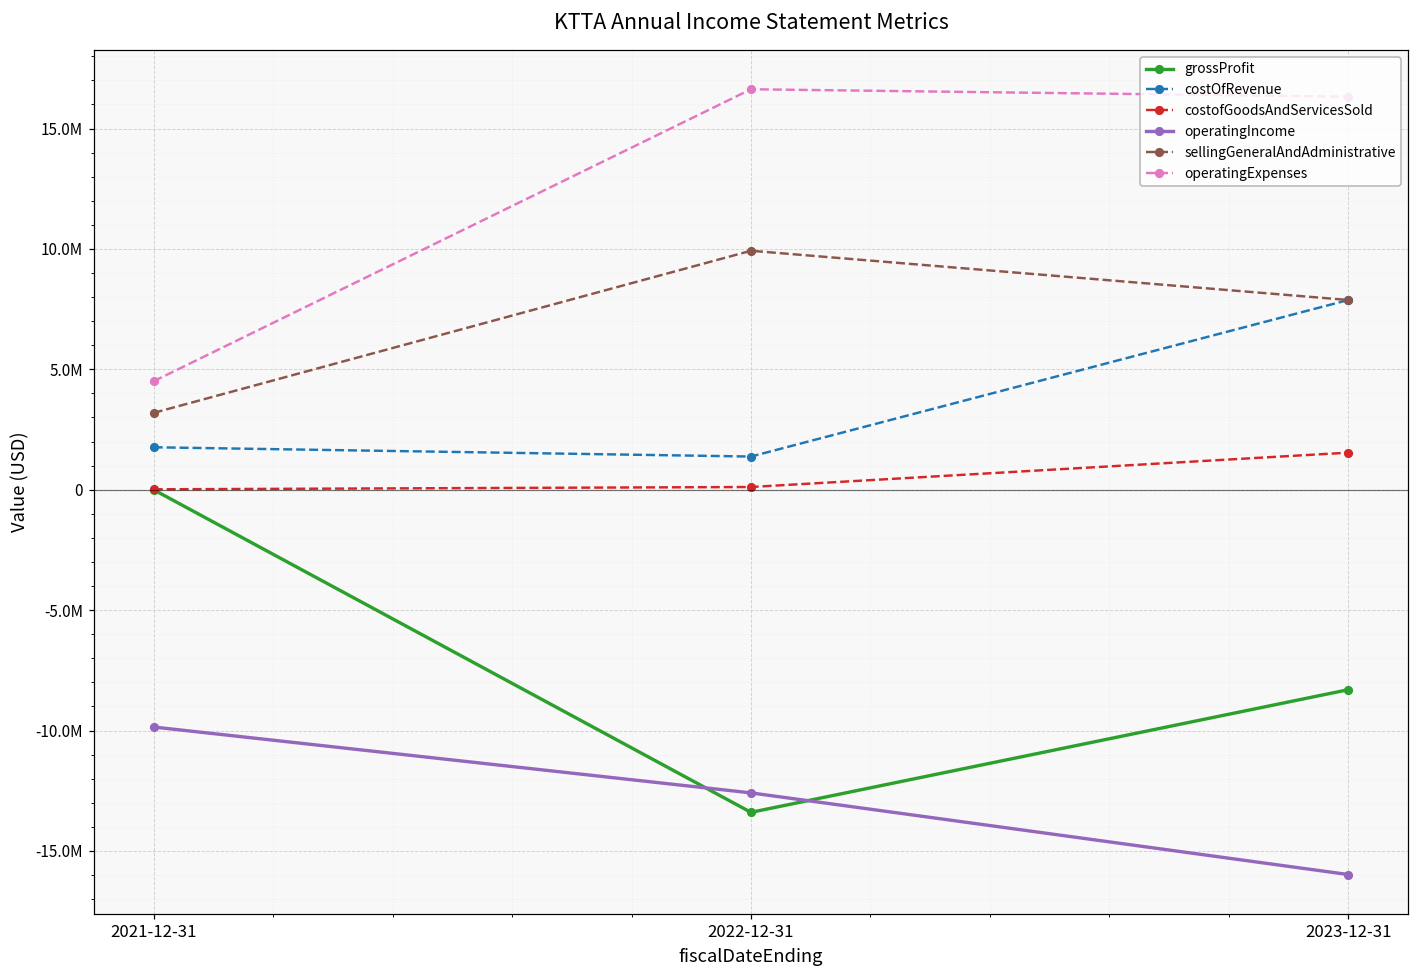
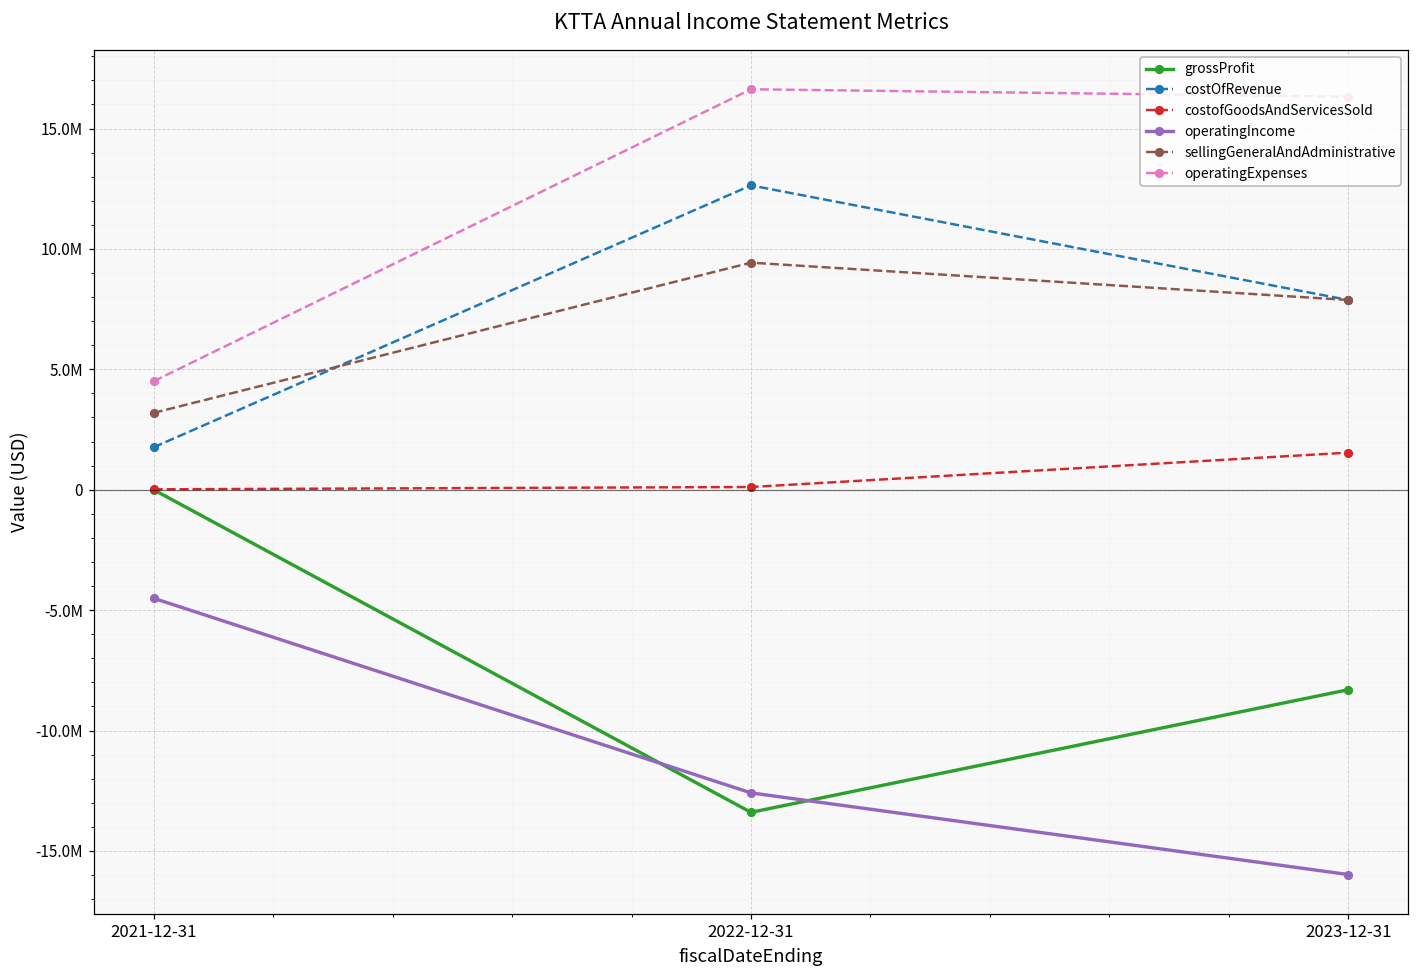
operatingIncome, 2021-12-31: -9900000 -> -4500000
costOfRevenue, 2022-12-31: 1400000 -> 12600000
sellingGeneralAndAdministrative, 2022-12-31: 9900000 -> 9400000
